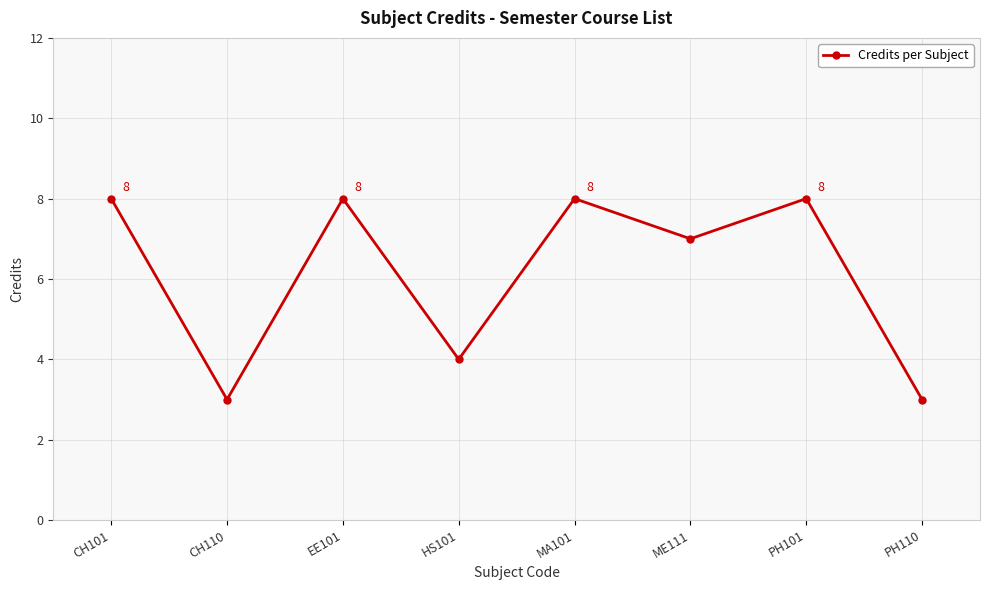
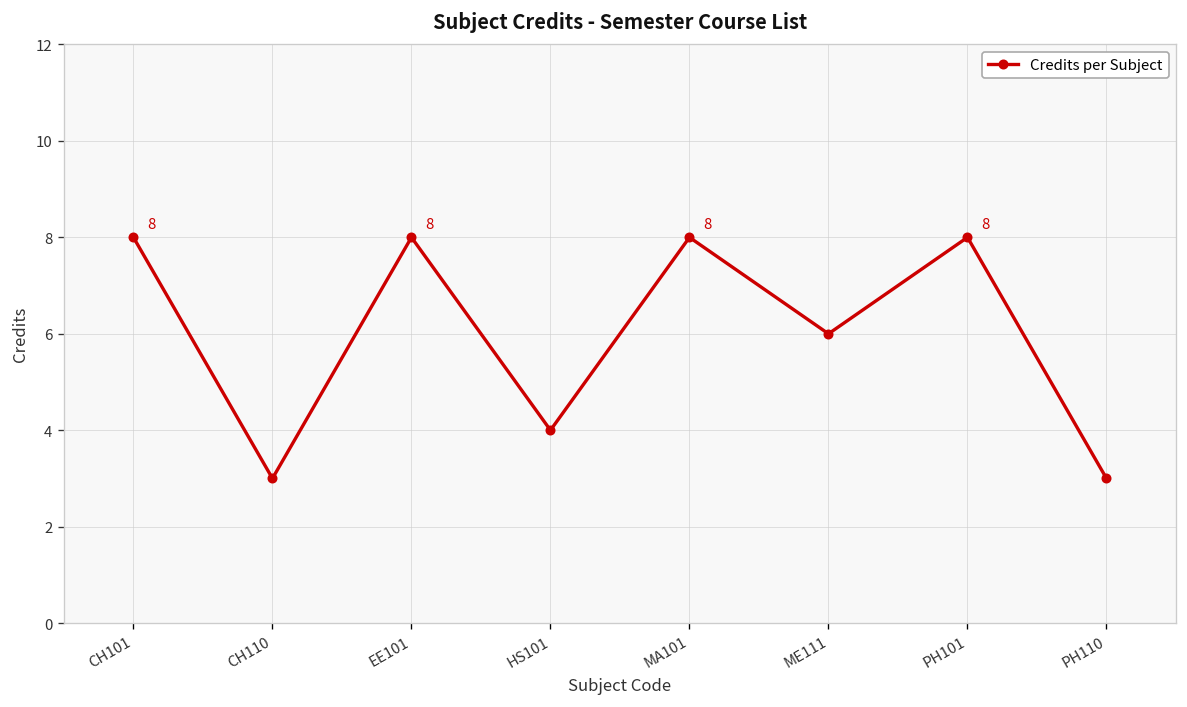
ME111: 7 -> 6
